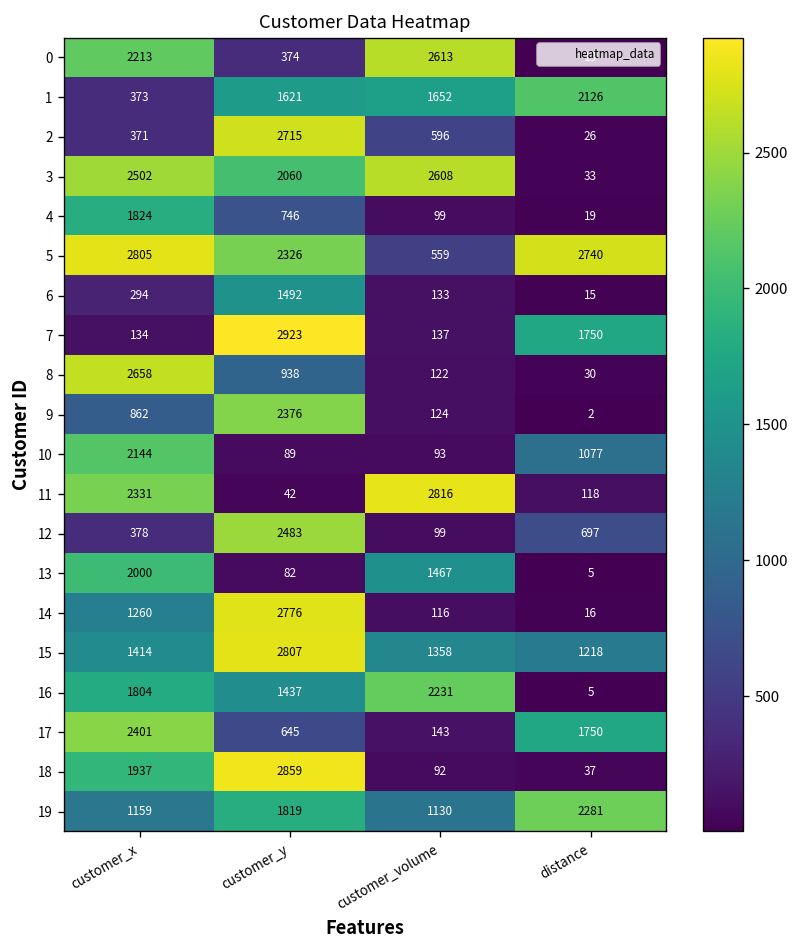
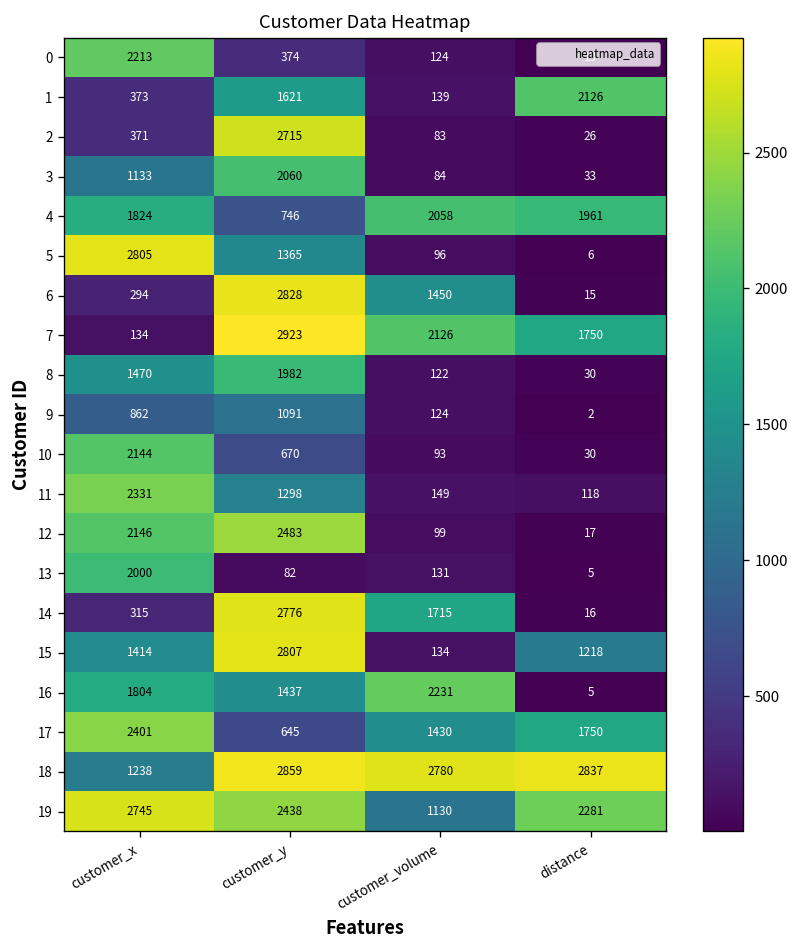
0, customer_volume: 2613 -> 124
1, customer_volume: 1652 -> 139
2, customer_volume: 596 -> 83
3, customer_x: 2502 -> 1133
3, customer_volume: 2608 -> 84
4, customer_volume: 99 -> 2058
4, distance: 19 -> 1961
5, customer_y: 2326 -> 1365
5, customer_volume: 559 -> 96
5, distance: 2740 -> 6
6, customer_y: 1492 -> 2828
6, customer_volume: 133 -> 1450
7, customer_volume: 137 -> 2126
8, customer_x: 2658 -> 1470
8, customer_y: 938 -> 1982
9, customer_y: 2376 -> 1091
10, customer_y: 89 -> 670
10, distance: 1077 -> 30
11, customer_y: 42 -> 1298
11, customer_volume: 2816 -> 149
12, customer_x: 378 -> 2146
12, distance: 697 -> 17
13, customer_volume: 1467 -> 131
14, customer_x: 1260 -> 315
14, customer_volume: 116 -> 1715
15, customer_volume: 1358 -> 134
17, customer_volume: 143 -> 1430
18, customer_x: 1937 -> 1238
18, customer_volume: 92 -> 2780
18, distance: 37 -> 2837
19, customer_x: 1159 -> 2745
19, customer_y: 1819 -> 2438
